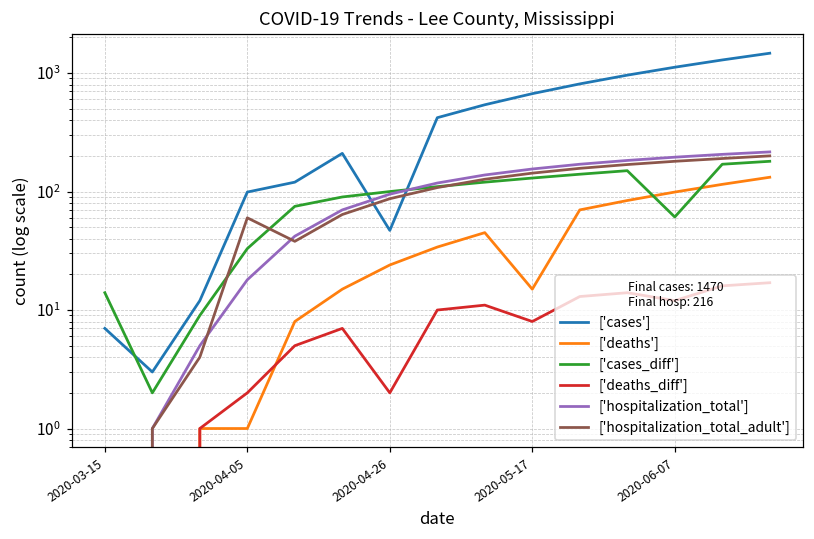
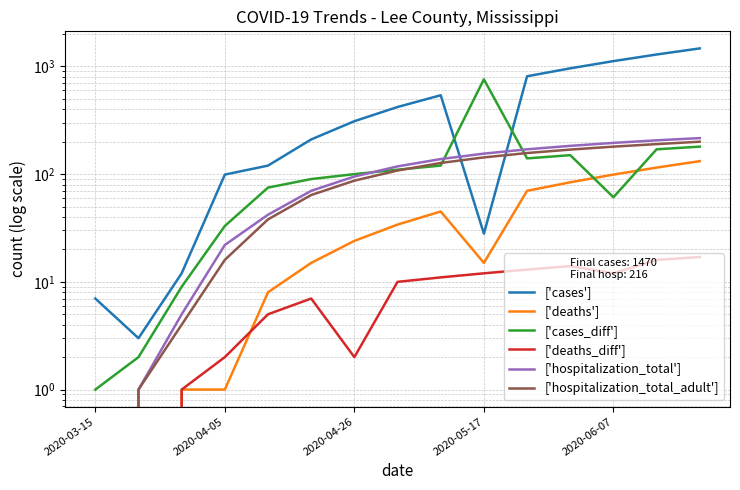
['cases_diff'], 2020-03-15: 14 -> 1
['hospitalization_total'], 2020-04-05: 18 -> 22
['hospitalization_total_adult'], 2020-04-05: 60 -> 16
['cases'], 2020-04-26: 50 -> 310
['cases'], 2020-05-17: 700 -> 28
['cases_diff'], 2020-05-17: 130 -> 800
['deaths_diff'], 2020-05-17: 8 -> 12
